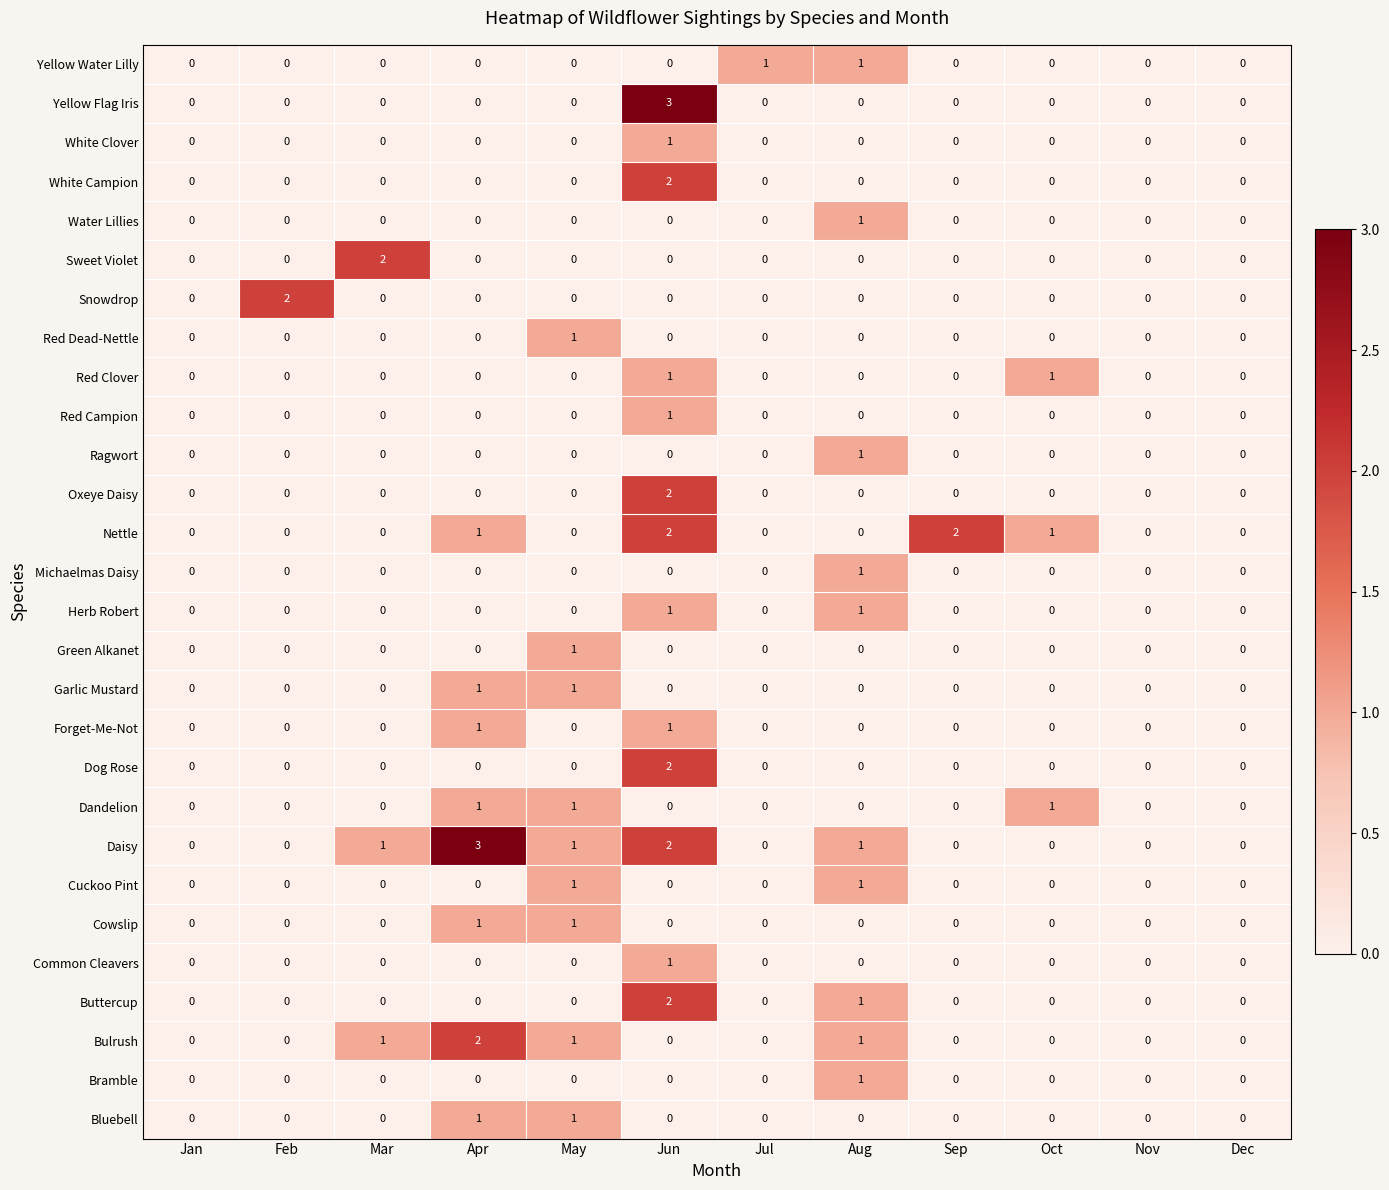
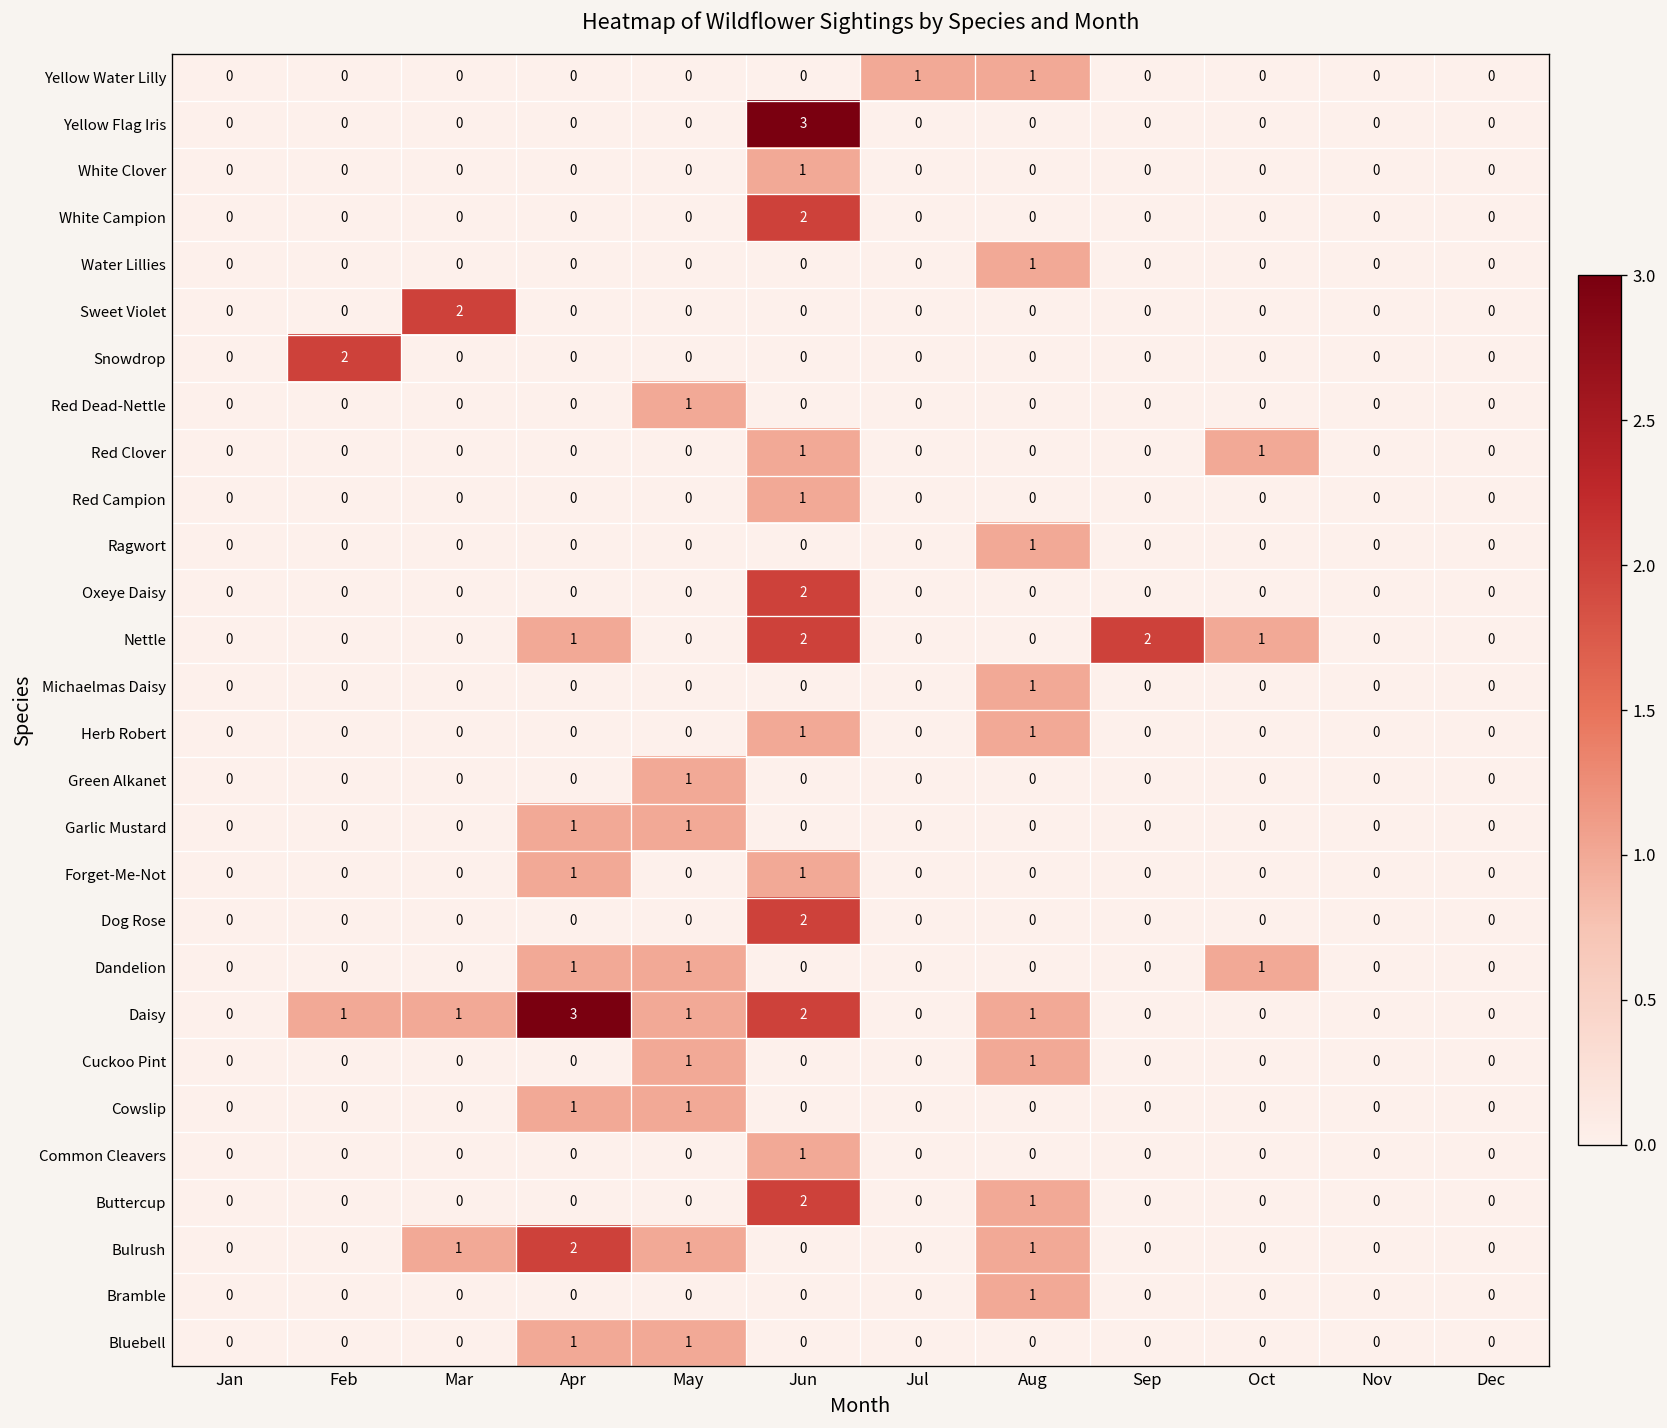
Daisy, Feb: 0 -> 1
